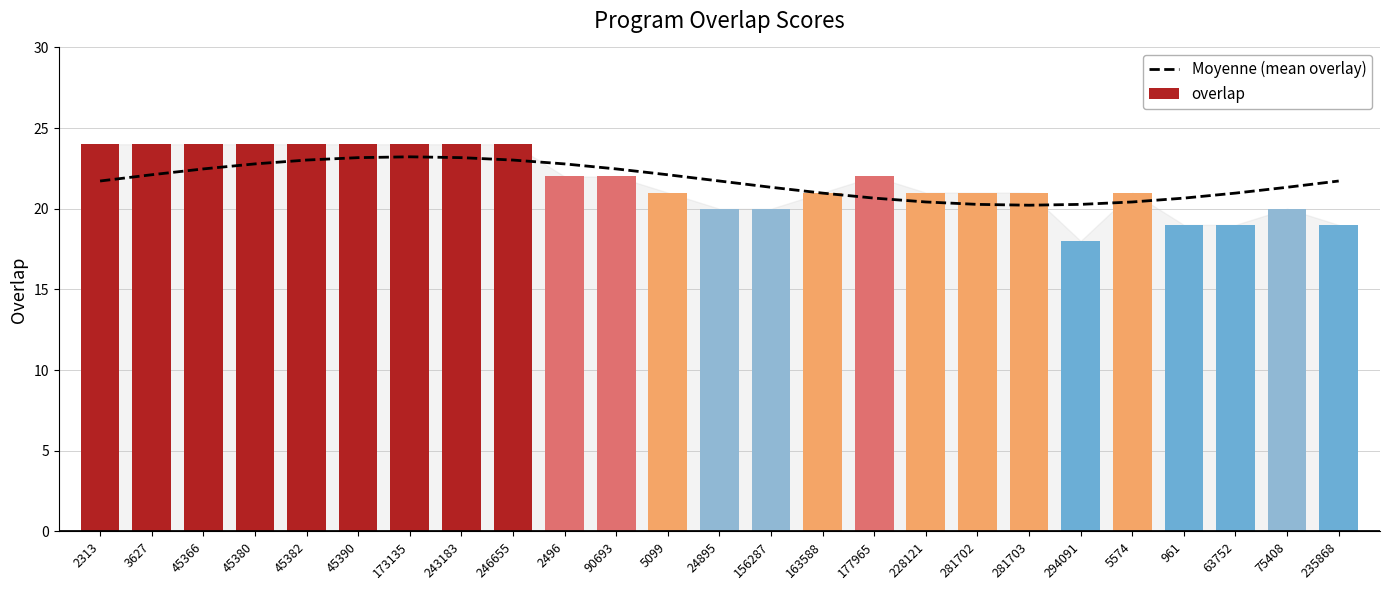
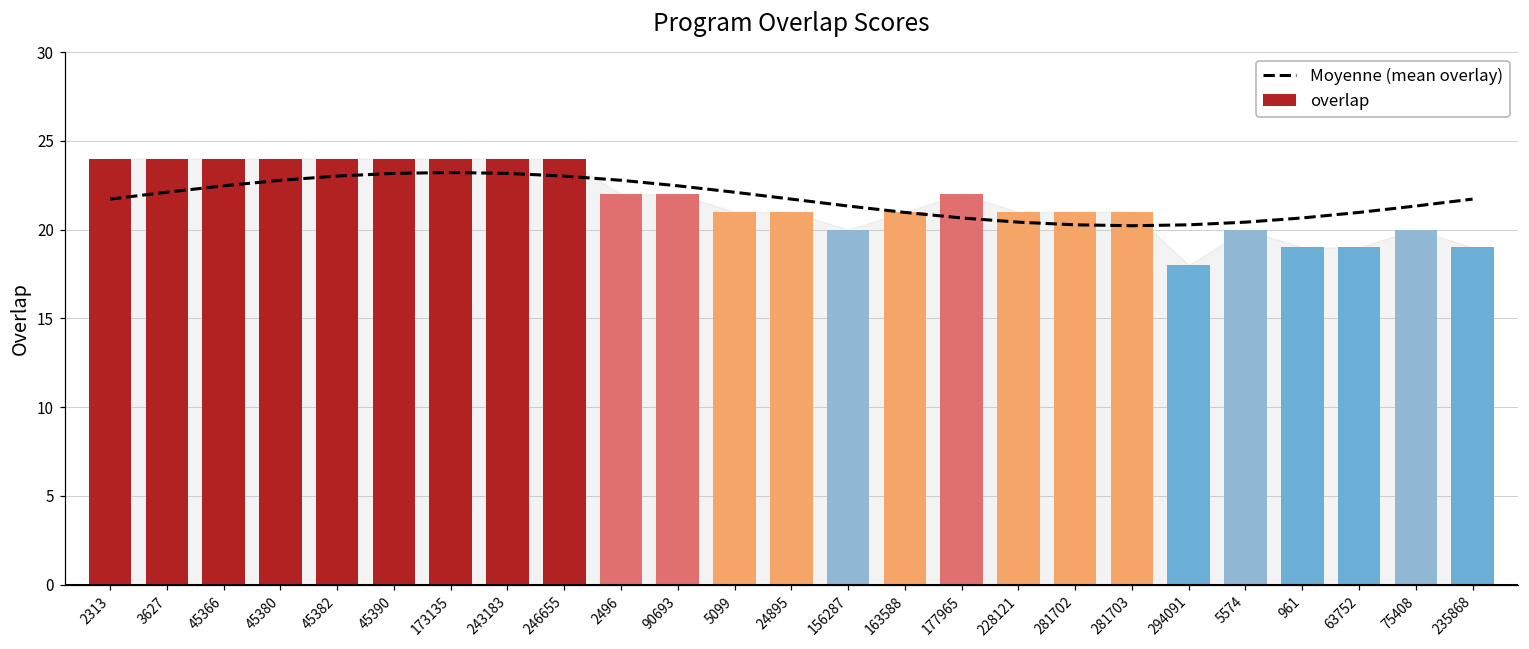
overlap, 24895: 20 -> 21
overlap, 5574: 21 -> 20
